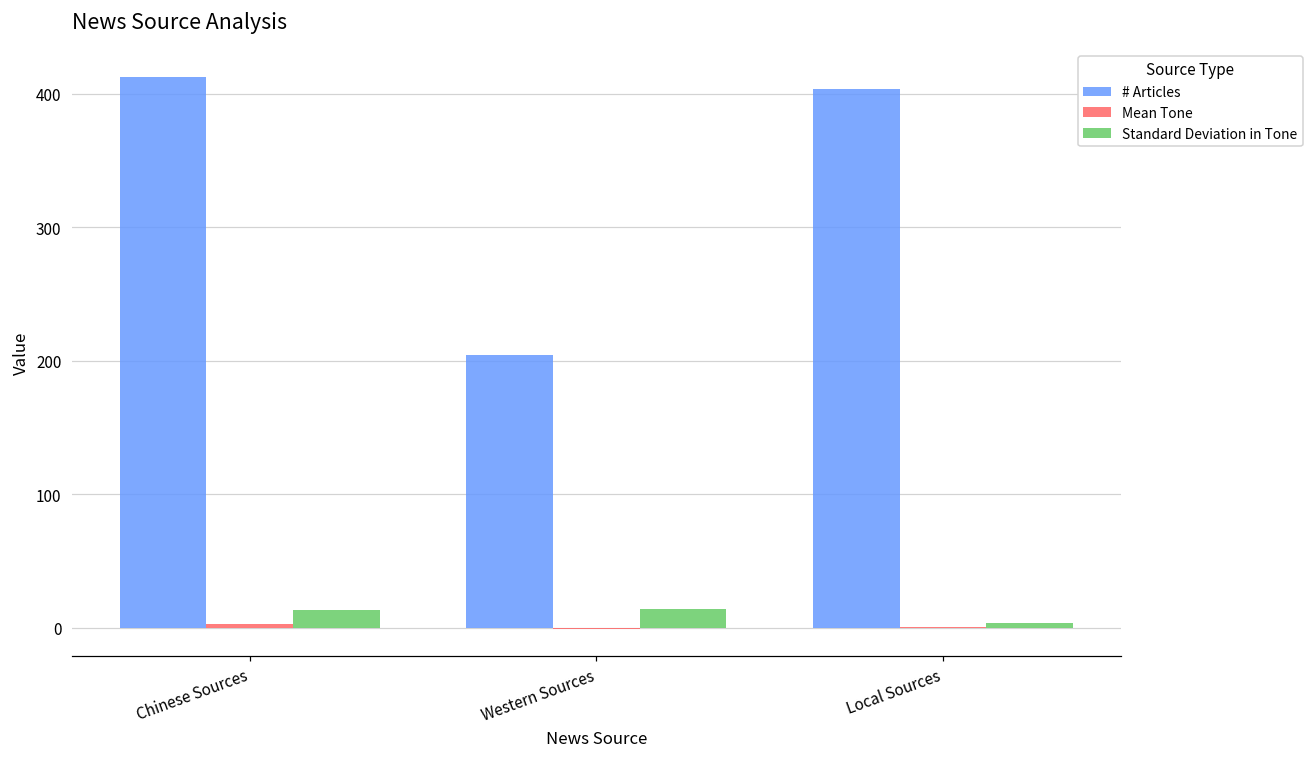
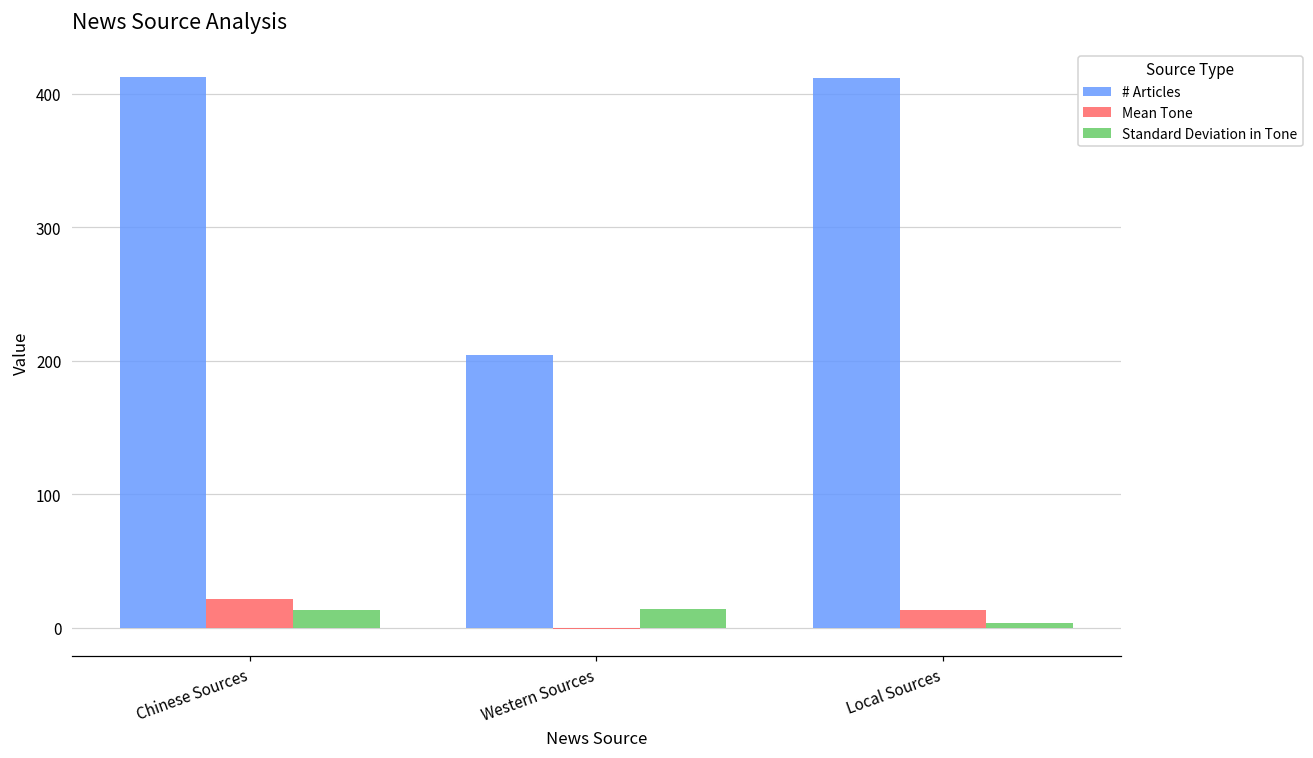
Mean Tone, Chinese Sources: 3 -> 22
# Articles, Local Sources: 404 -> 412
Mean Tone, Local Sources: 0 -> 14
